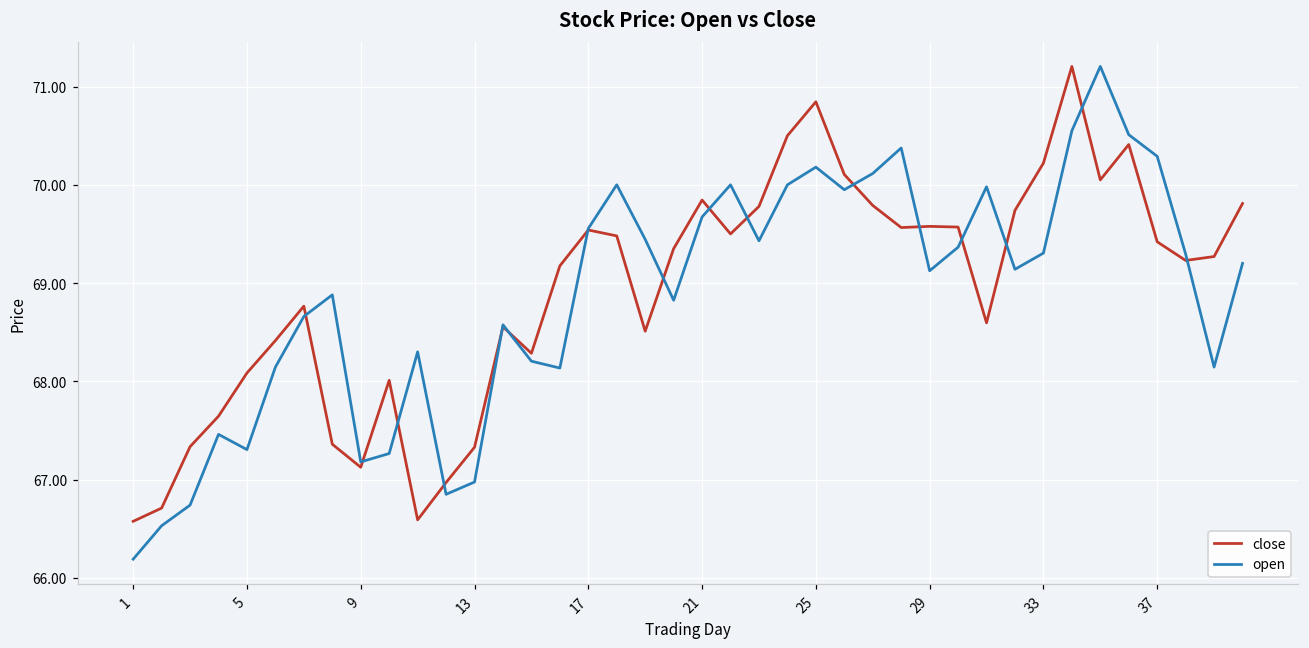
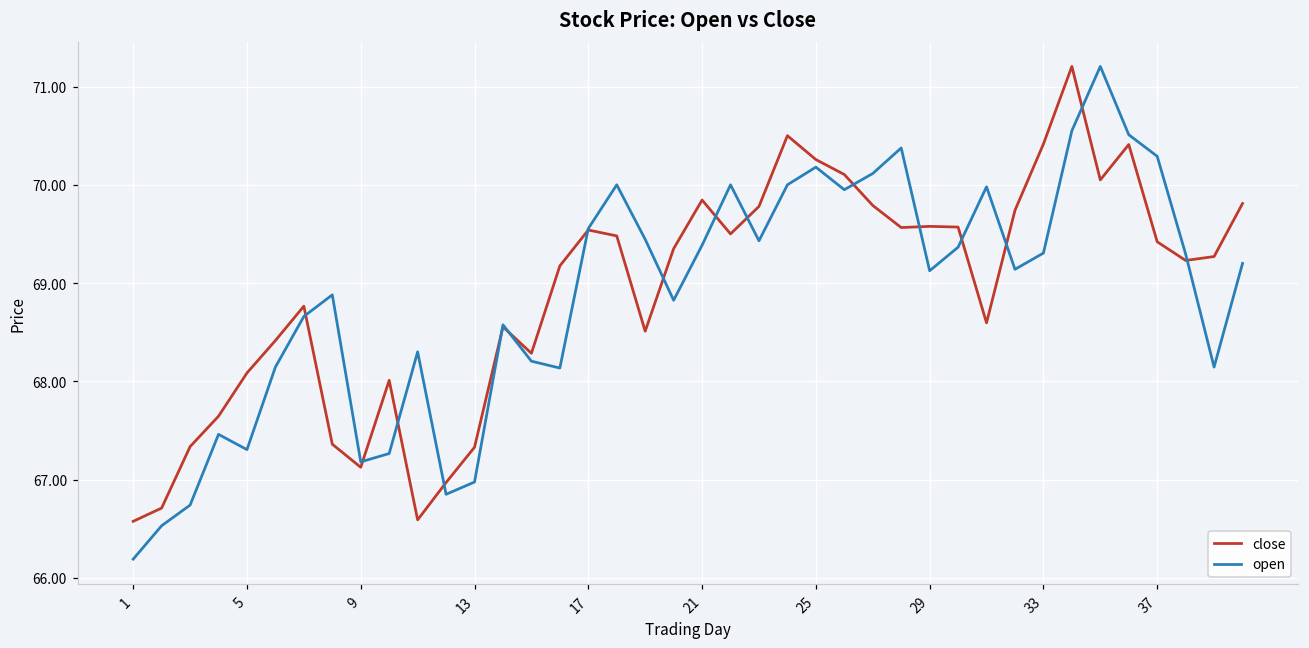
open, 21: 69.7 -> 69.4
close, 25: 70.8 -> 70.3
close, 33: 70.2 -> 70.4
